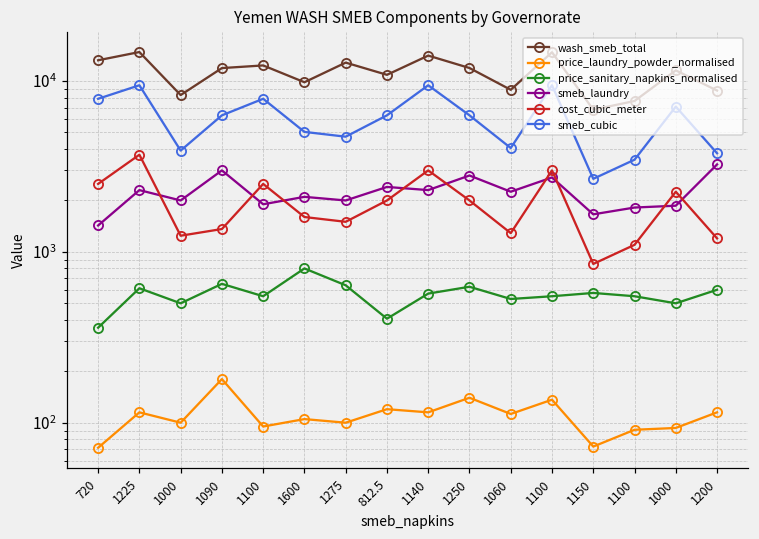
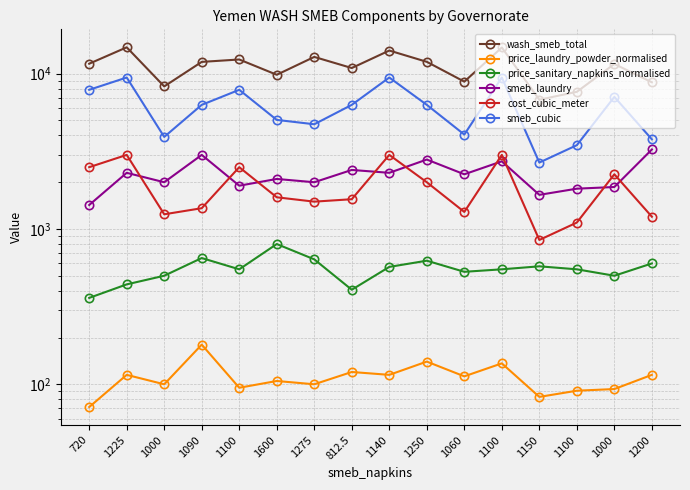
wash_smeb_total, 720: 13000 -> 12000
price_sanitary_napkins_normalised, 1225: 610 -> 440
cost_cubic_meter, 1225: 3700 -> 3000
cost_cubic_meter, 812.5: 2000 -> 1600
price_laundry_powder_normalised, 1150: 70 -> 80
